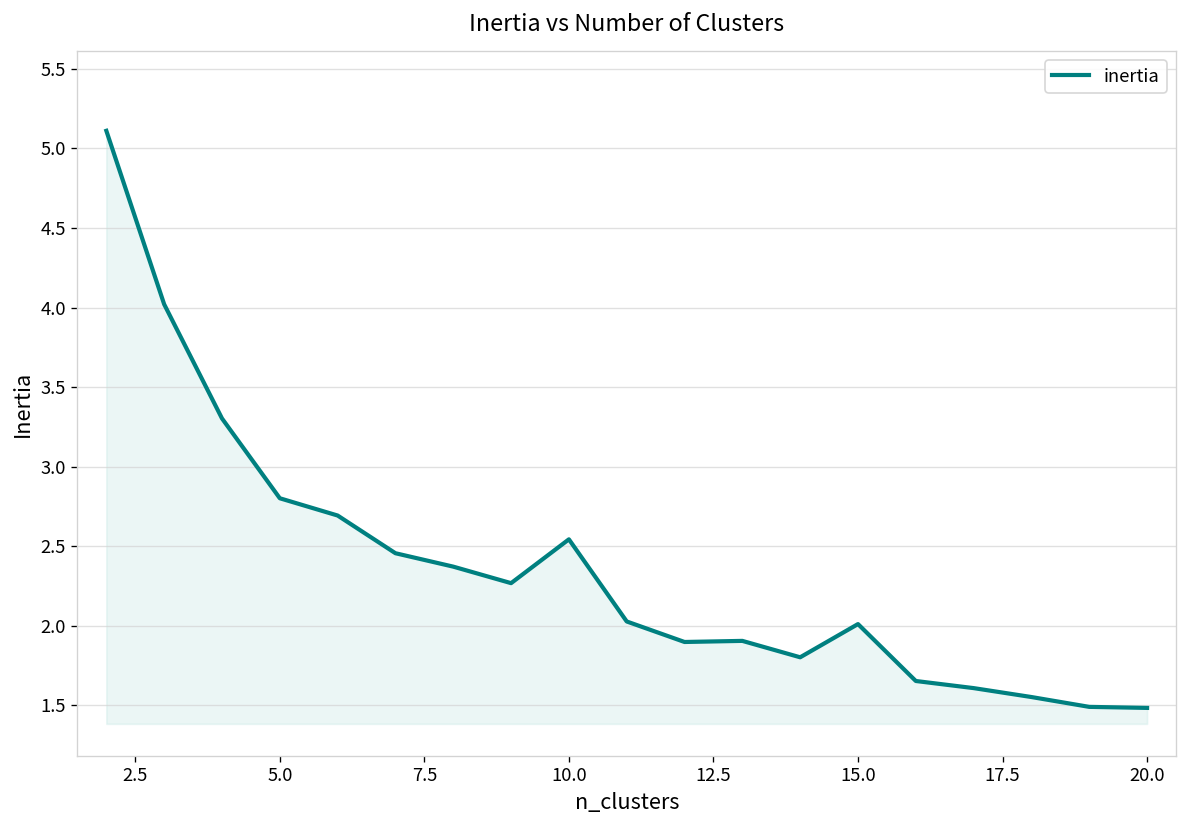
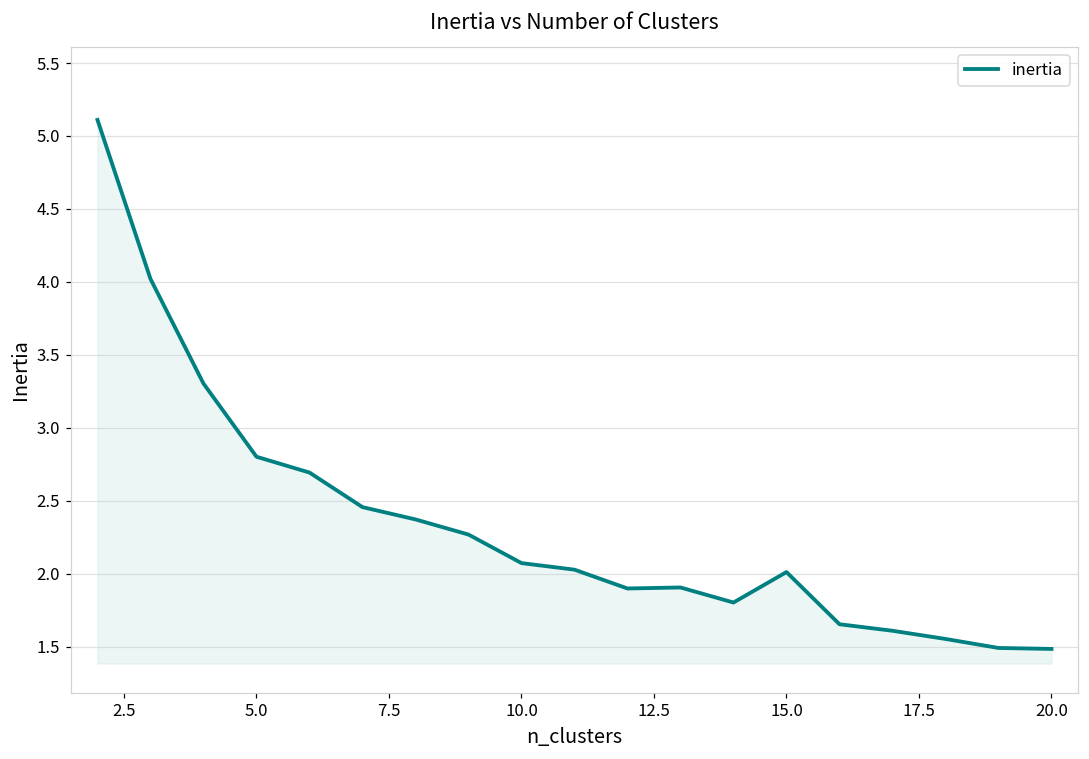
10.0: 2.54 -> 2.07
